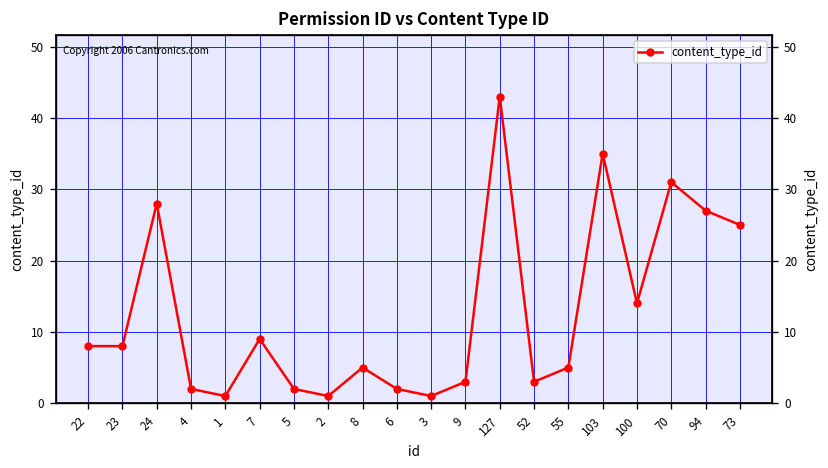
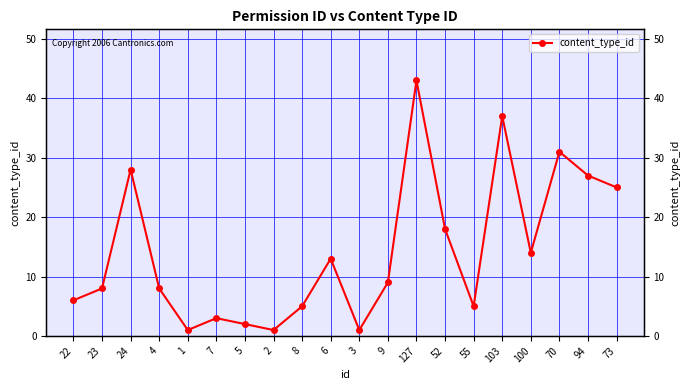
22: 8 -> 6
4: 2 -> 8
7: 9 -> 3
6: 2 -> 13
9: 3 -> 9
52: 3 -> 18
103: 35 -> 37
